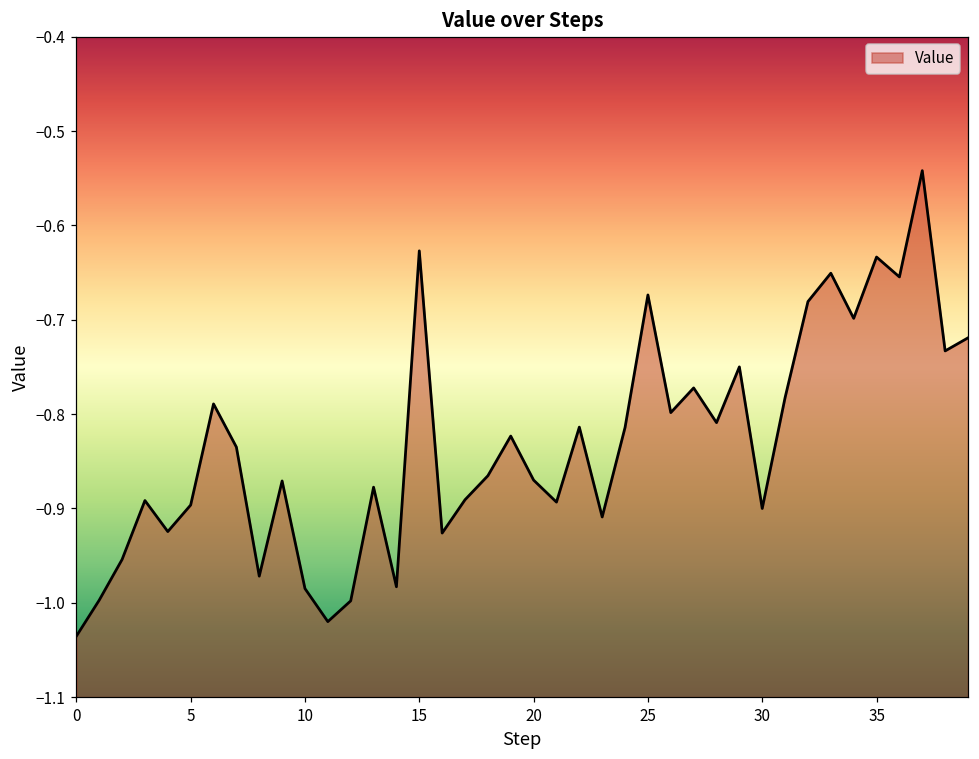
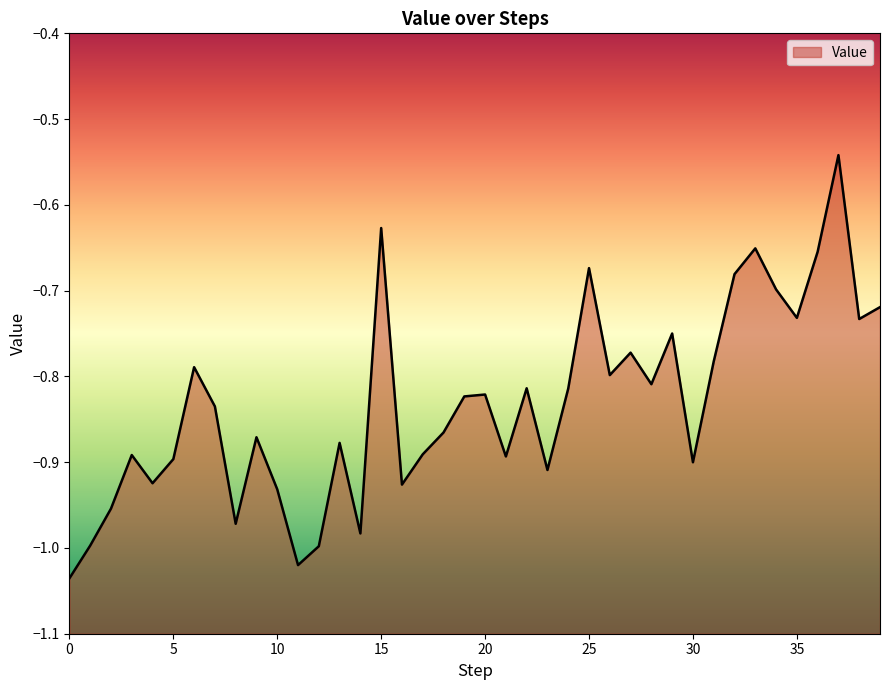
10: -0.98 -> -0.93
20: -0.87 -> -0.82
35: -0.63 -> -0.73
